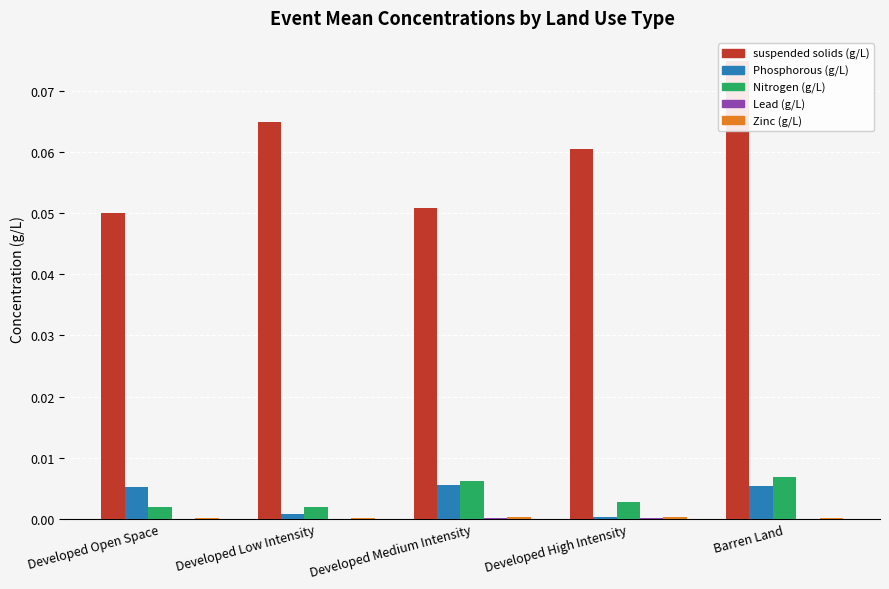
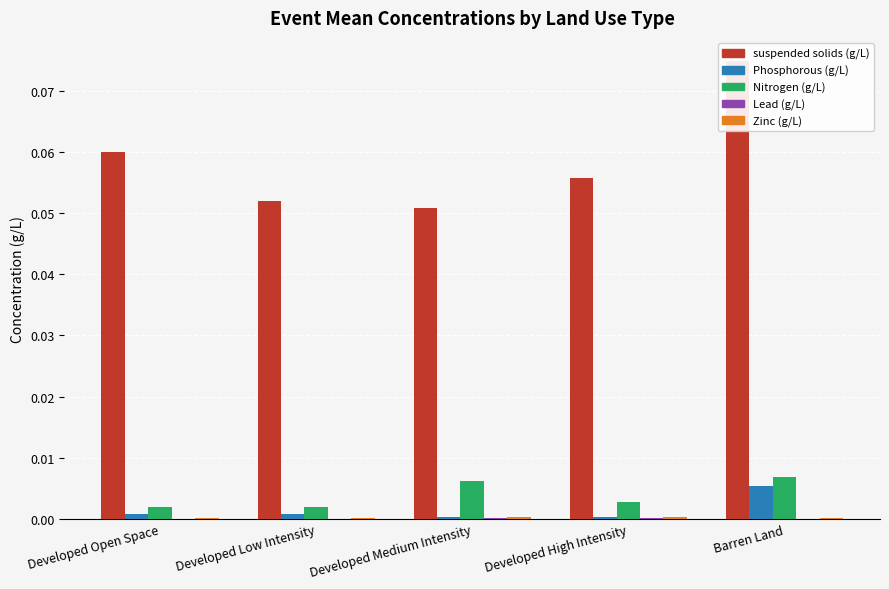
suspended solids (g/L), Developed Open Space: 0.05 -> 0.06
Phosphorous (g/L), Developed Open Space: 0.005 -> 0.001
suspended solids (g/L), Developed Low Intensity: 0.065 -> 0.052
Phosphorous (g/L), Developed Medium Intensity: 0.005 -> 0.000
suspended solids (g/L), Developed High Intensity: 0.061 -> 0.056
